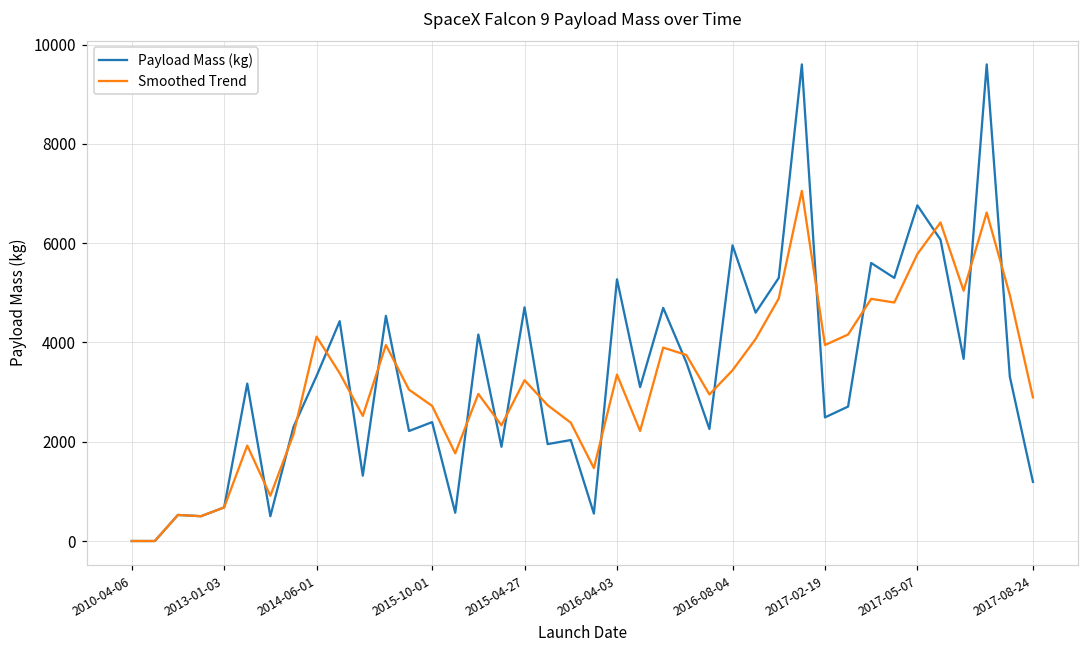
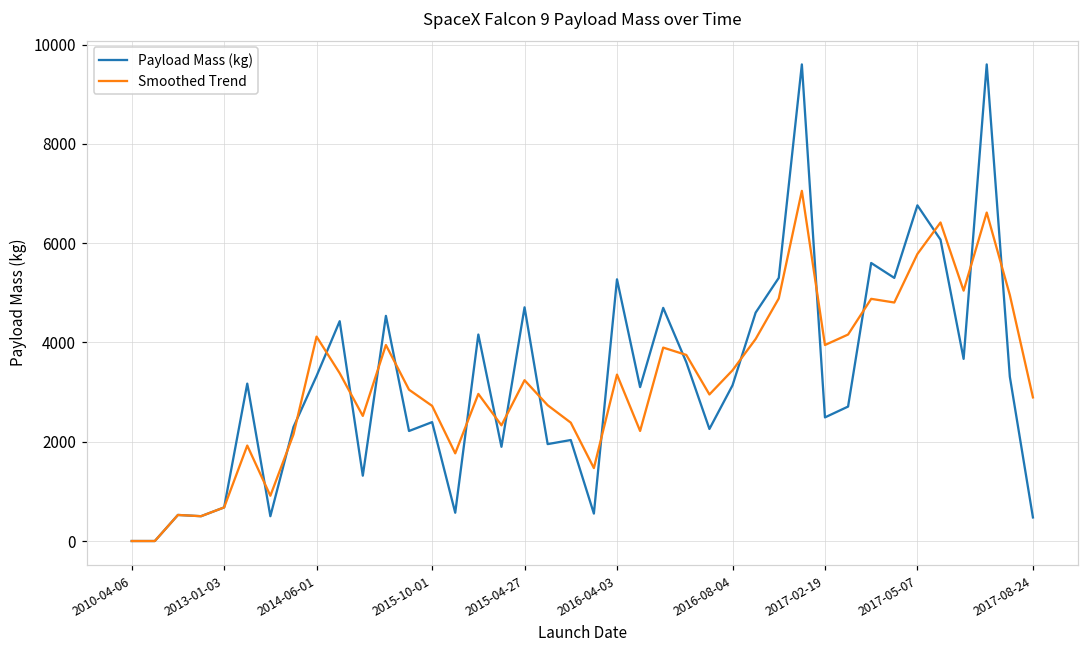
Payload Mass (kg), 2016-08-04: 6000 -> 3100
Payload Mass (kg), 2017-08-24: 1200 -> 500
